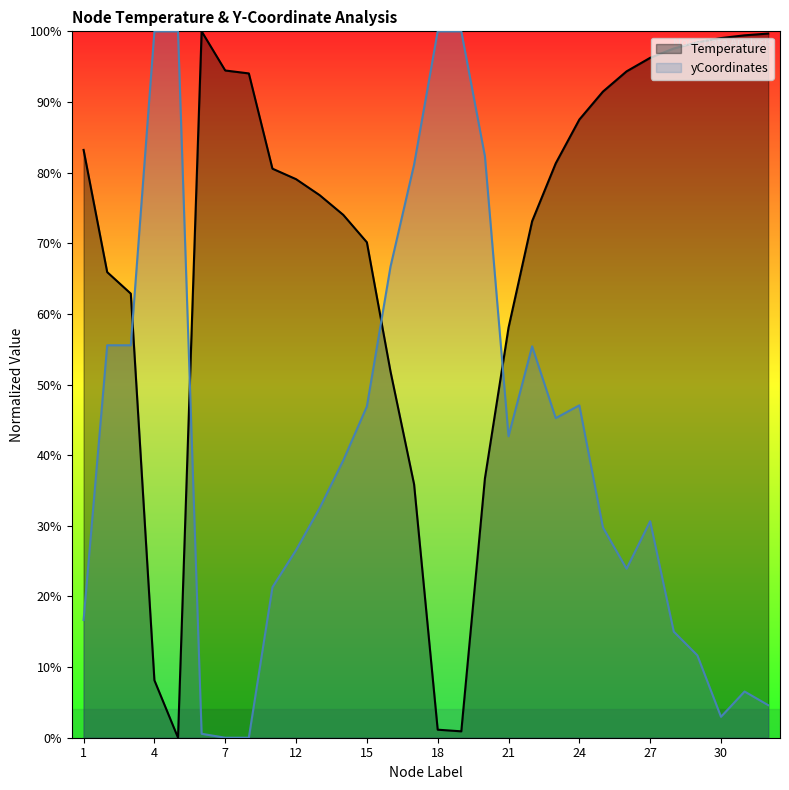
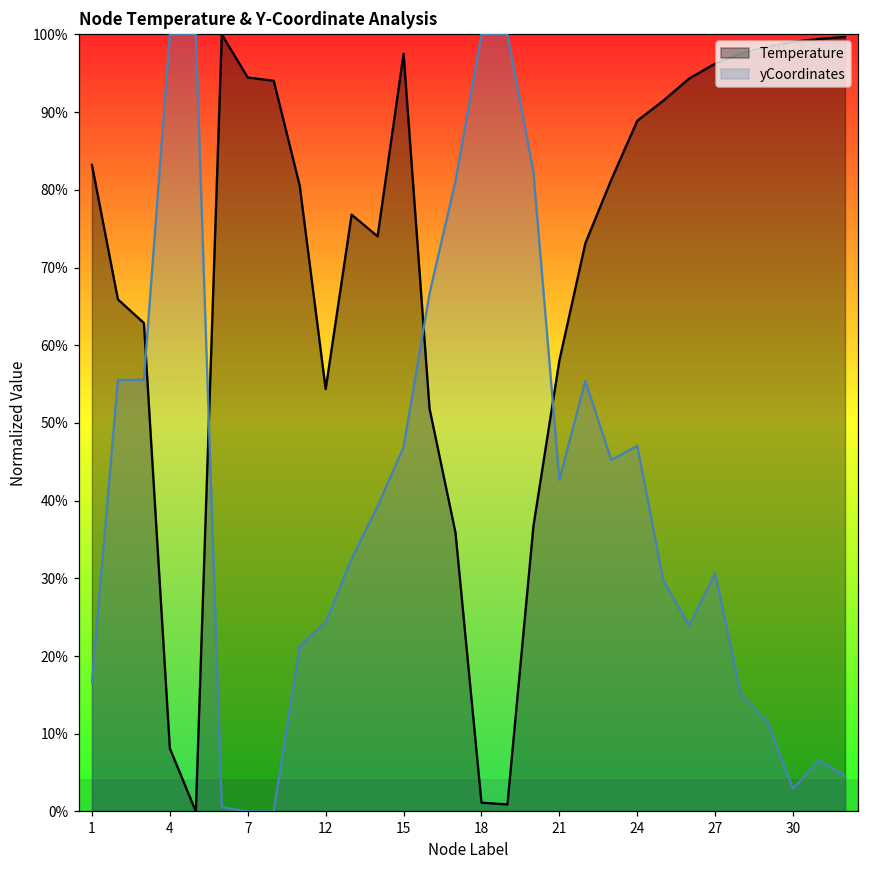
Temperature, 12: 79% -> 54%
yCoordinates, 12: 27% -> 24%
Temperature, 15: 70% -> 98%
Temperature, 24: 88% -> 89%
